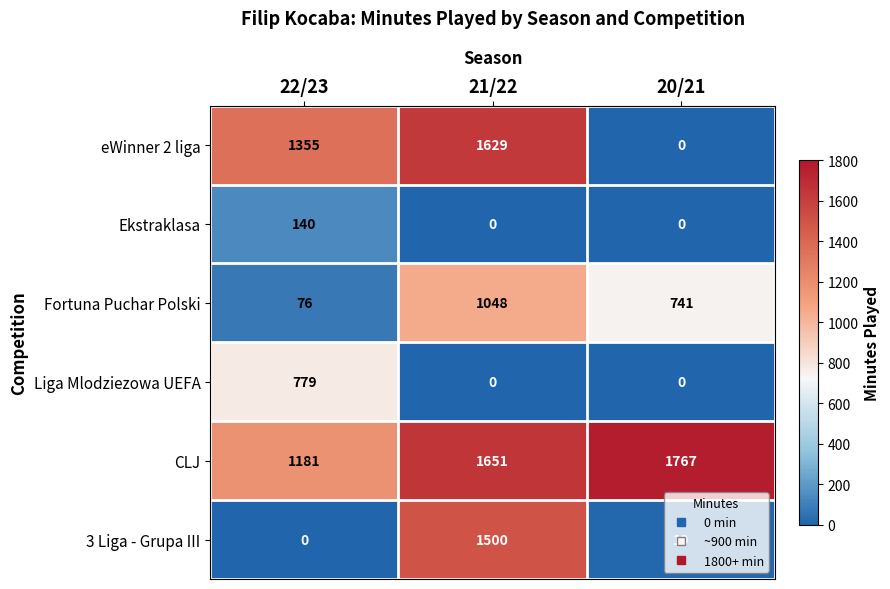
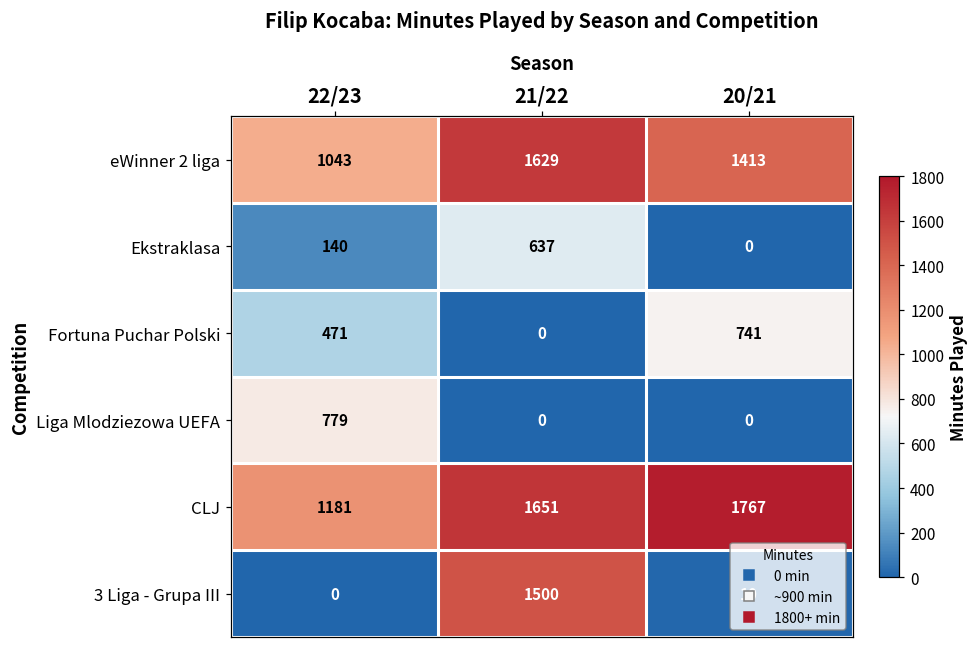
eWinner 2 liga, 22/23: 1355 -> 1043
eWinner 2 liga, 20/21: 0 -> 1413
Ekstraklasa, 21/22: 0 -> 637
Fortuna Puchar Polski, 22/23: 76 -> 471
Fortuna Puchar Polski, 21/22: 1048 -> 0
